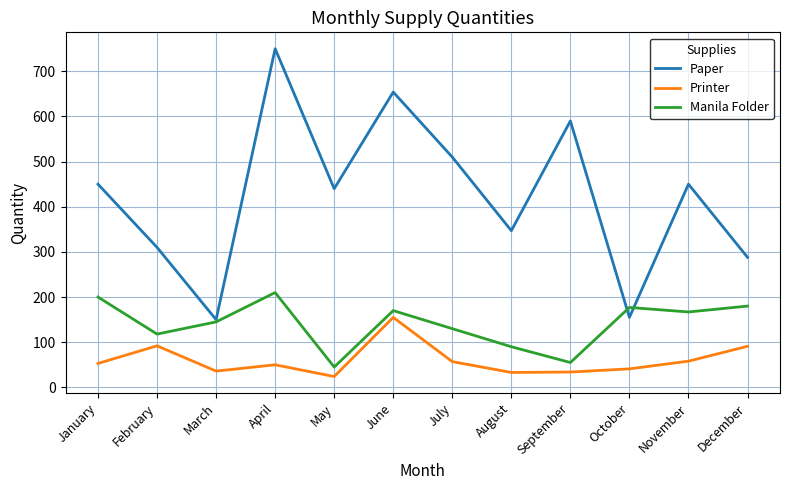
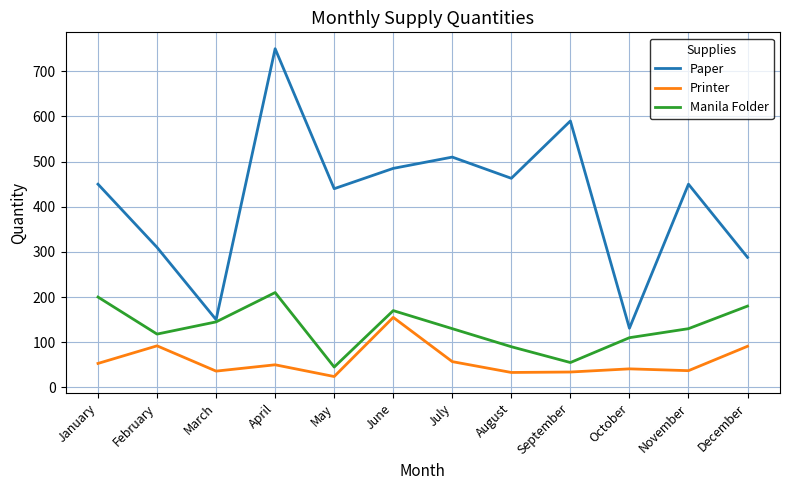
Paper, June: 650 -> 490
Paper, August: 350 -> 460
Paper, October: 160 -> 130
Manila Folder, October: 180 -> 110
Printer, November: 60 -> 40
Manila Folder, November: 170 -> 130
